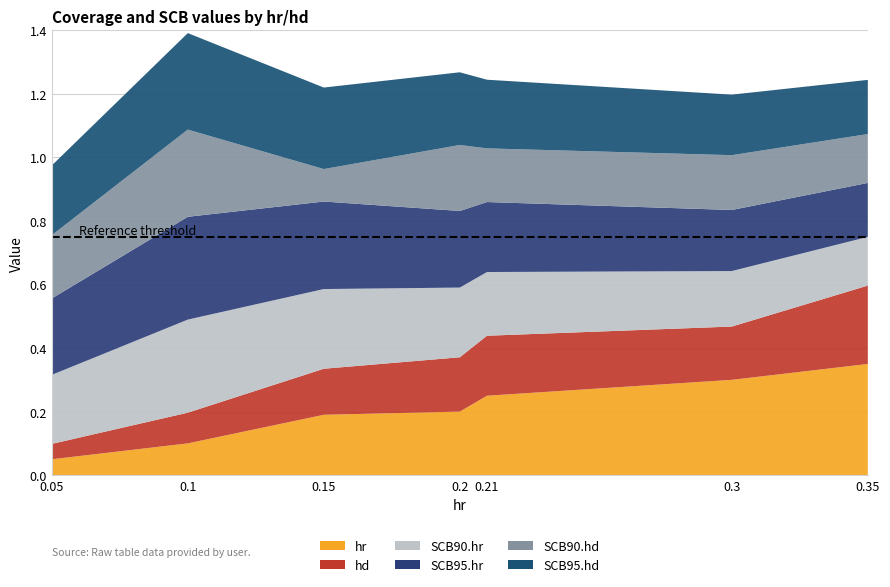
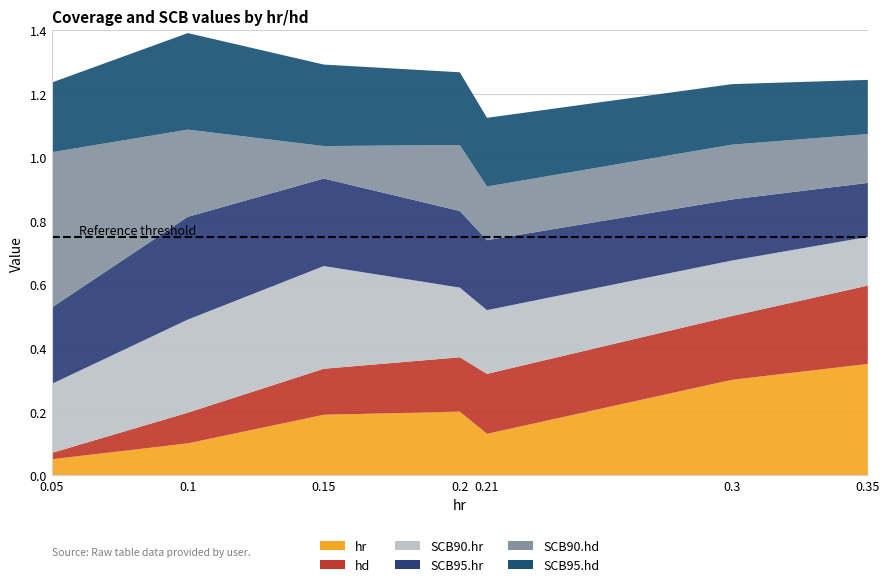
hd, 0.05: 0.05 -> 0.02
SCB90.hd, 0.05: 0.20 -> 0.49
SCB90.hr, 0.15: 0.25 -> 0.32
hr, 0.21: 0.25 -> 0.13
hd, 0.3: 0.17 -> 0.20
